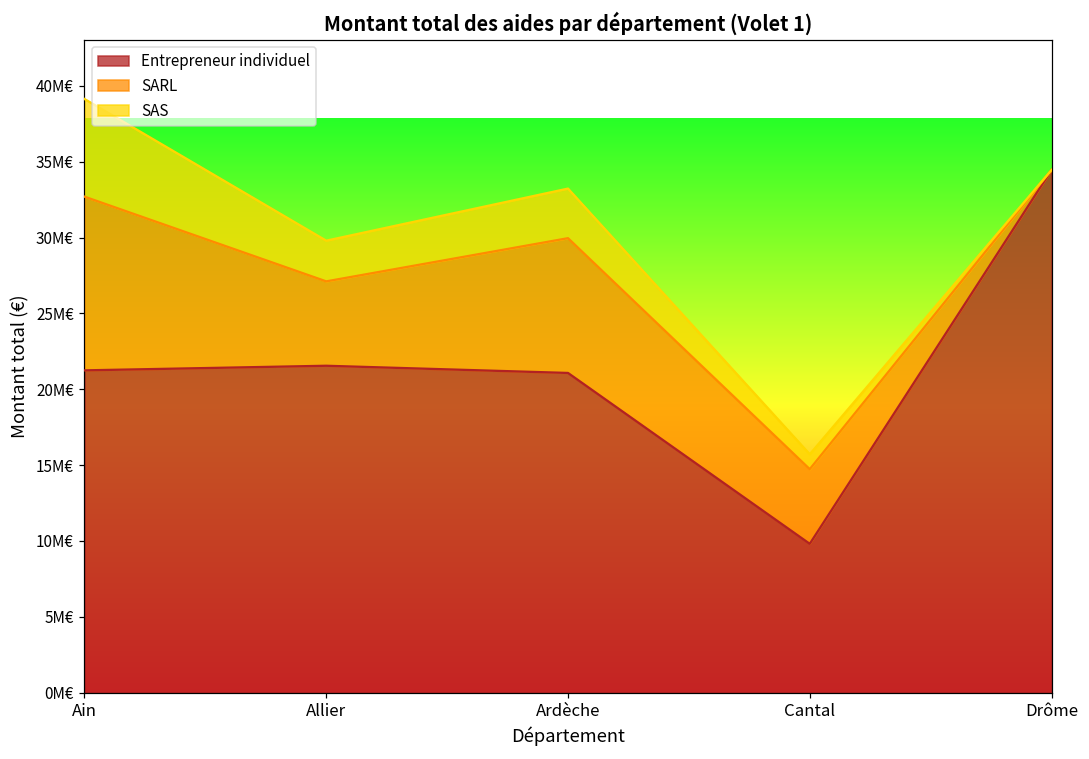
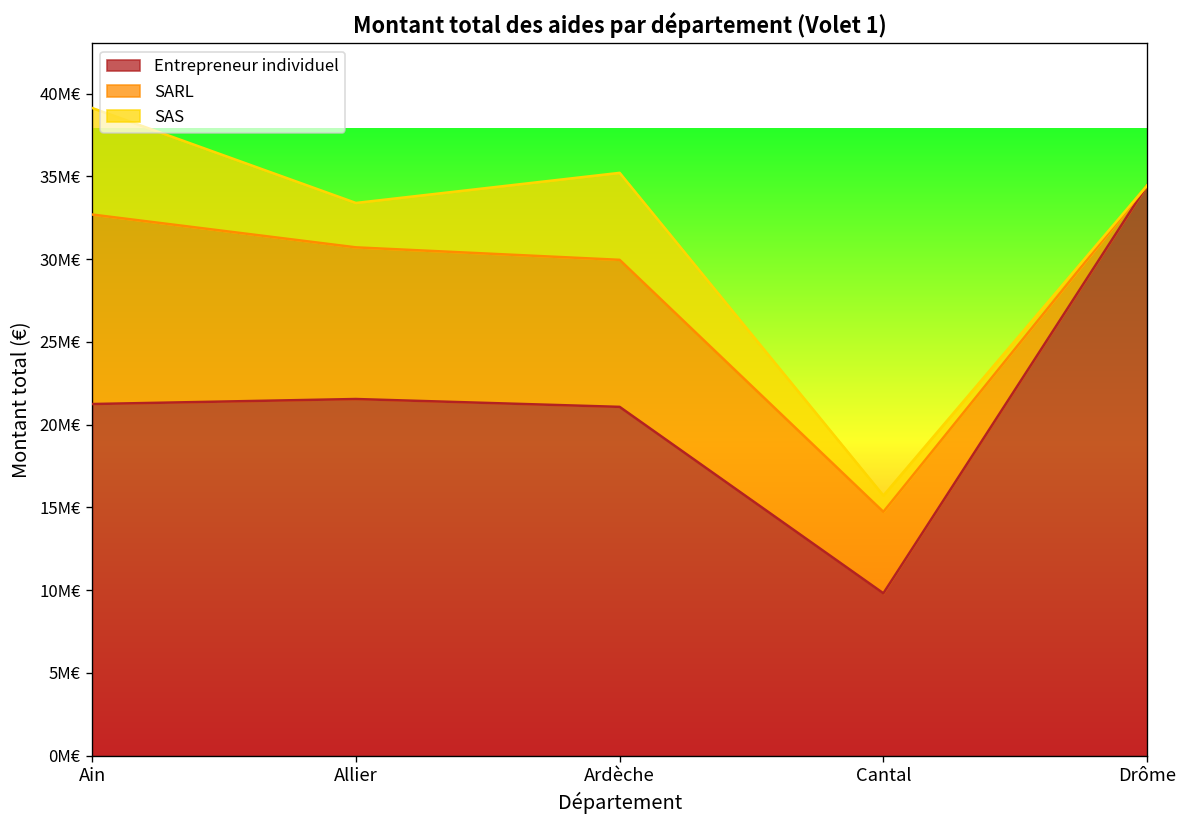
SARL, Allier: 5.6M€ -> 9.2M€
SAS, Ardèche: 3.3M€ -> 5.3M€
